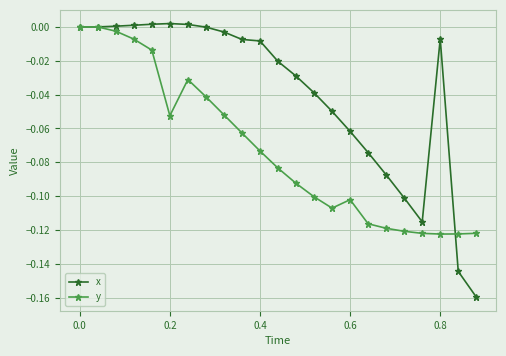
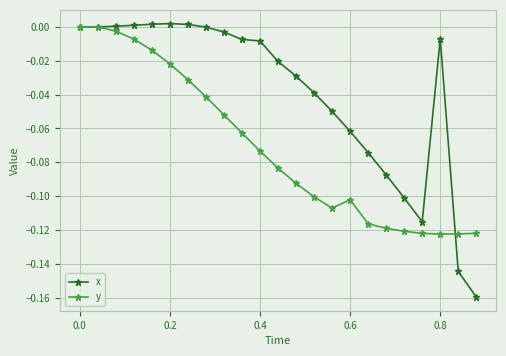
y, 0.2: -0.052 -> -0.022
